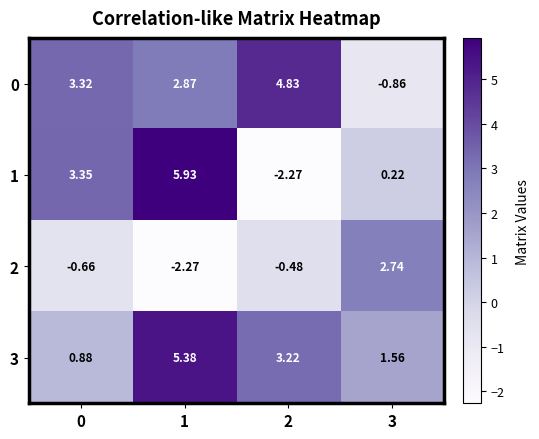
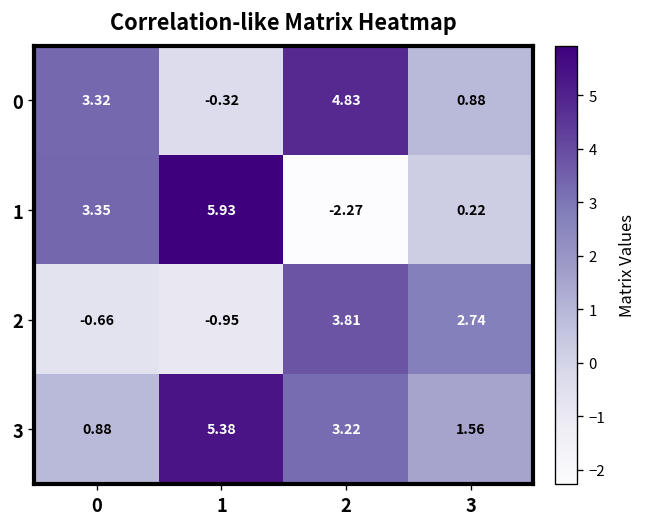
0, 1: 2.87 -> -0.32
0, 3: -0.86 -> 0.88
2, 1: -2.27 -> -0.95
2, 2: -0.48 -> 3.81
